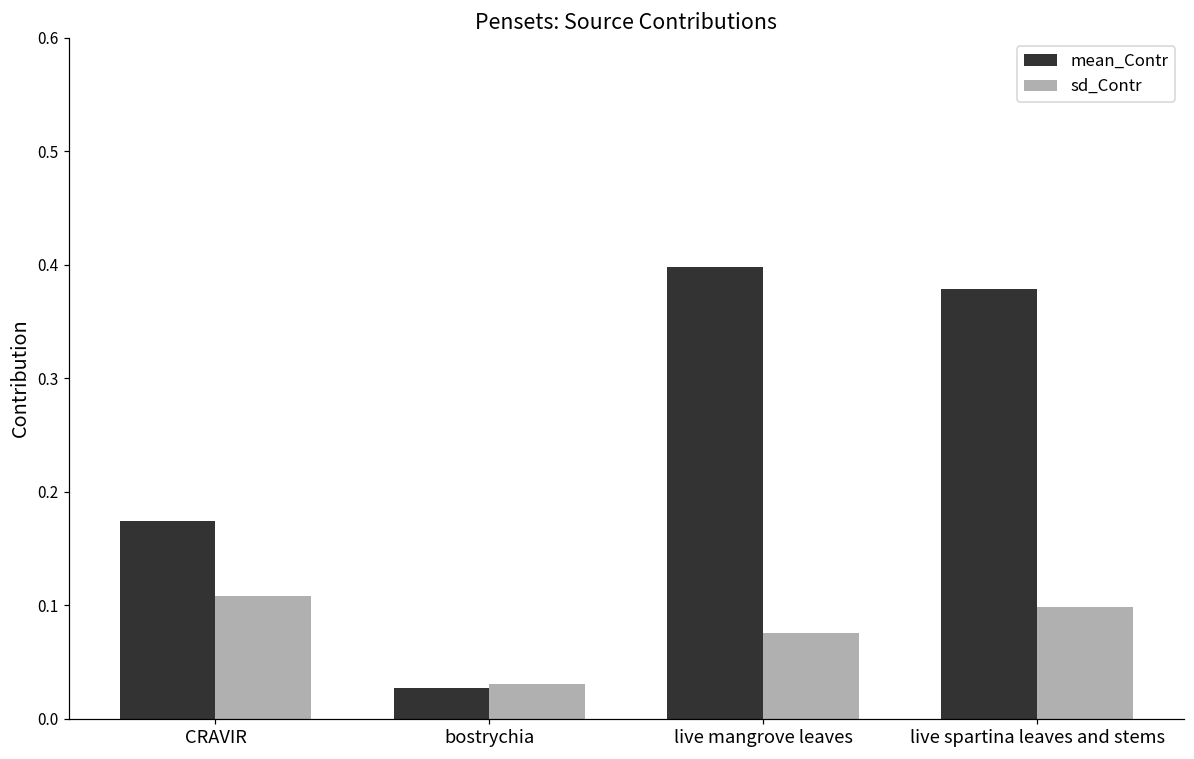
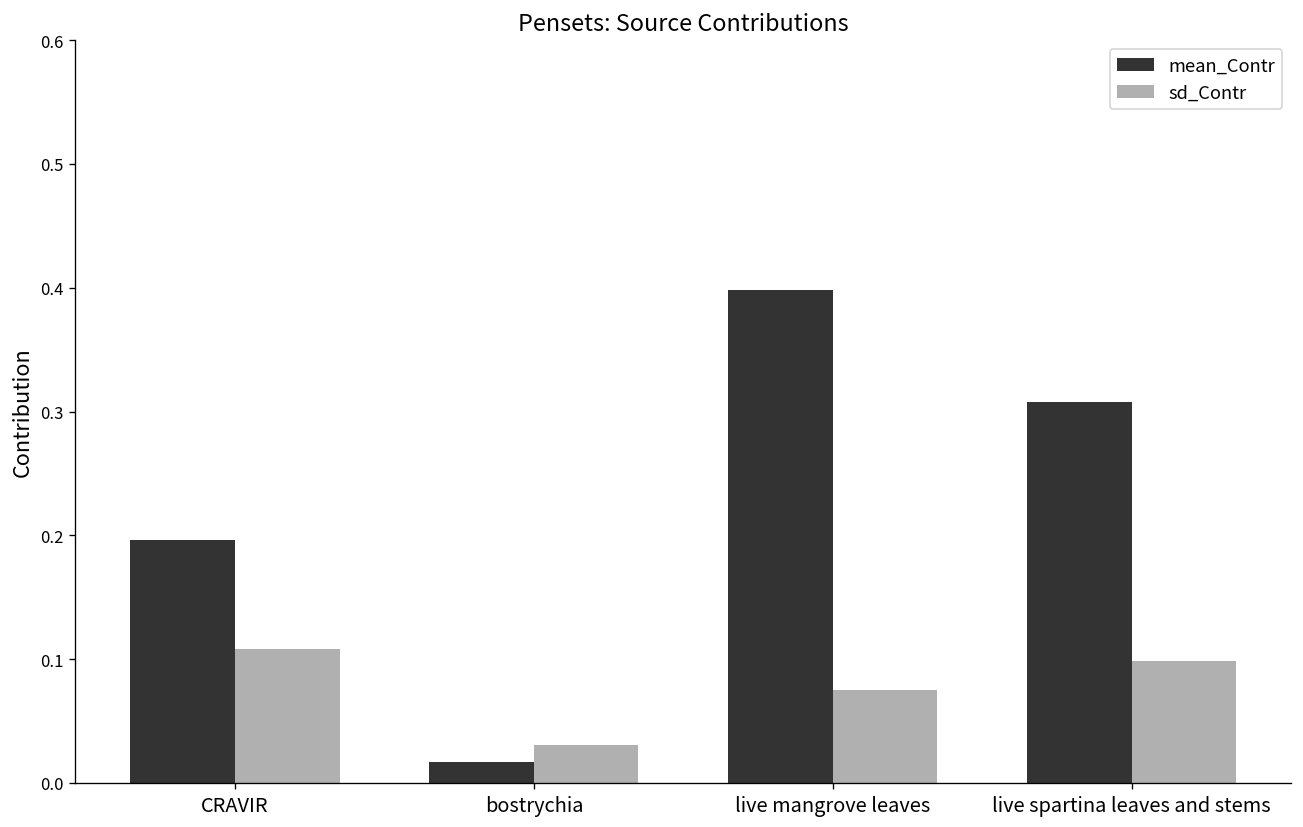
mean_Contr, CRAVIR: 0.174 -> 0.196
mean_Contr, bostrychia: 0.027 -> 0.017
mean_Contr, live spartina leaves and stems: 0.379 -> 0.307
